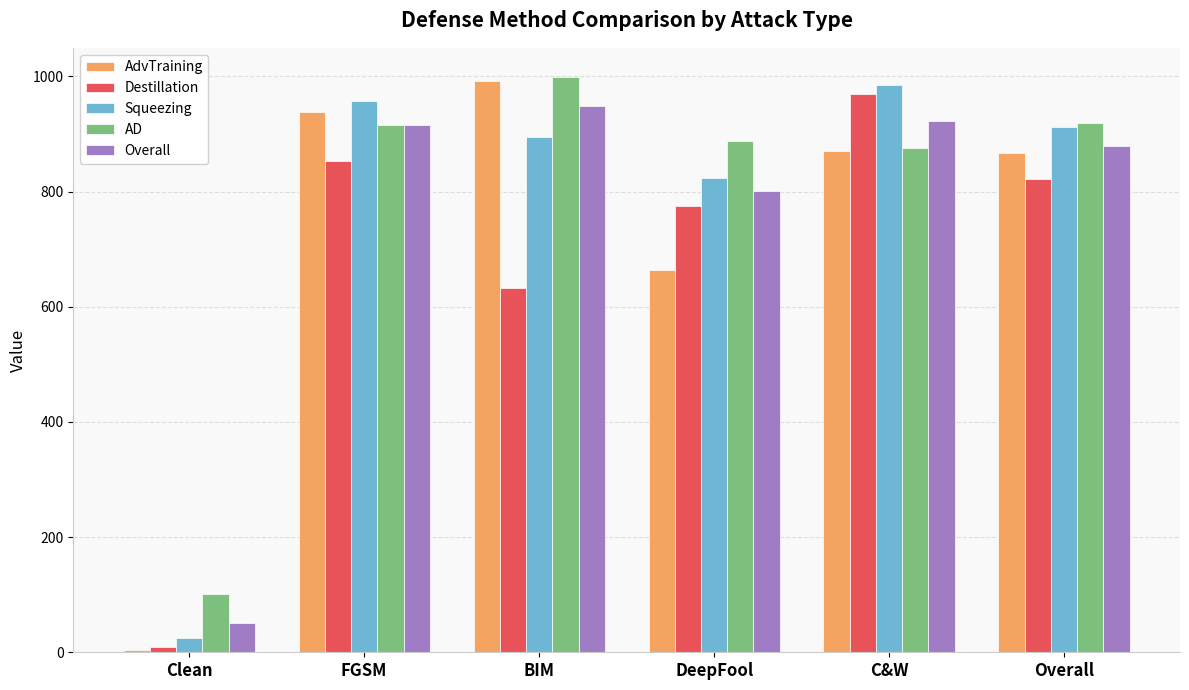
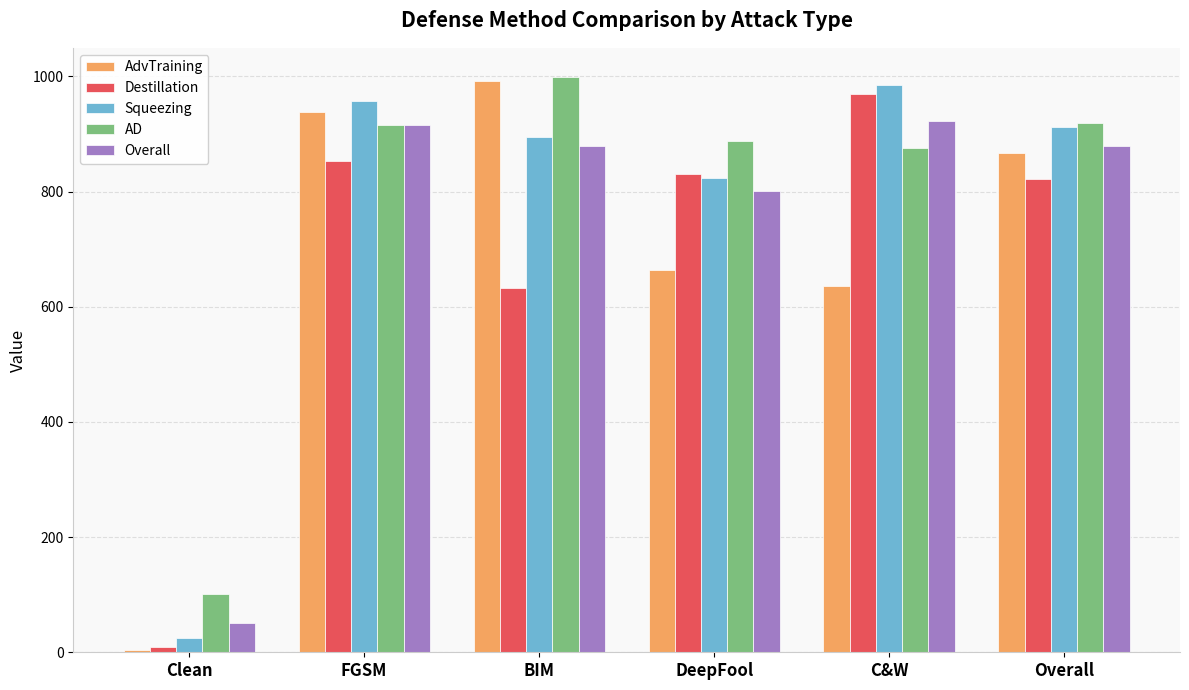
Overall, BIM: 950 -> 880
Destillation, DeepFool: 770 -> 830
AdvTraining, C&W: 870 -> 640
